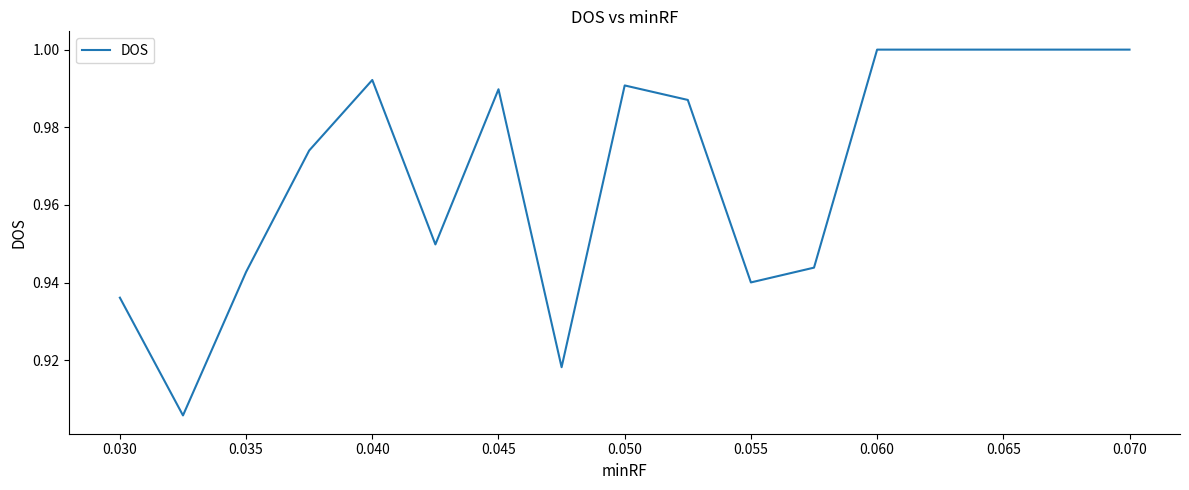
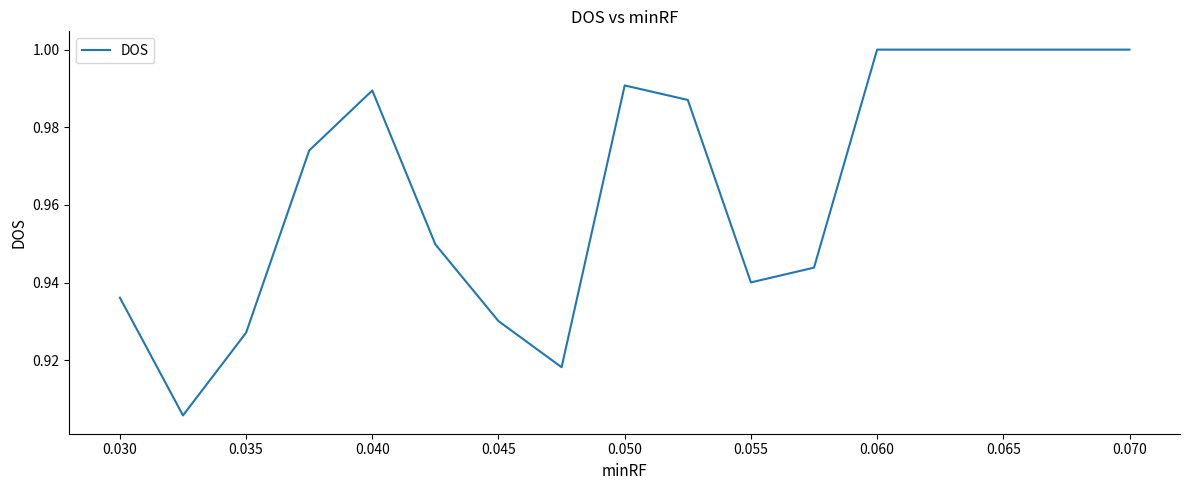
0.035: 0.943 -> 0.927
0.040: 0.992 -> 0.989
0.045: 0.990 -> 0.930
